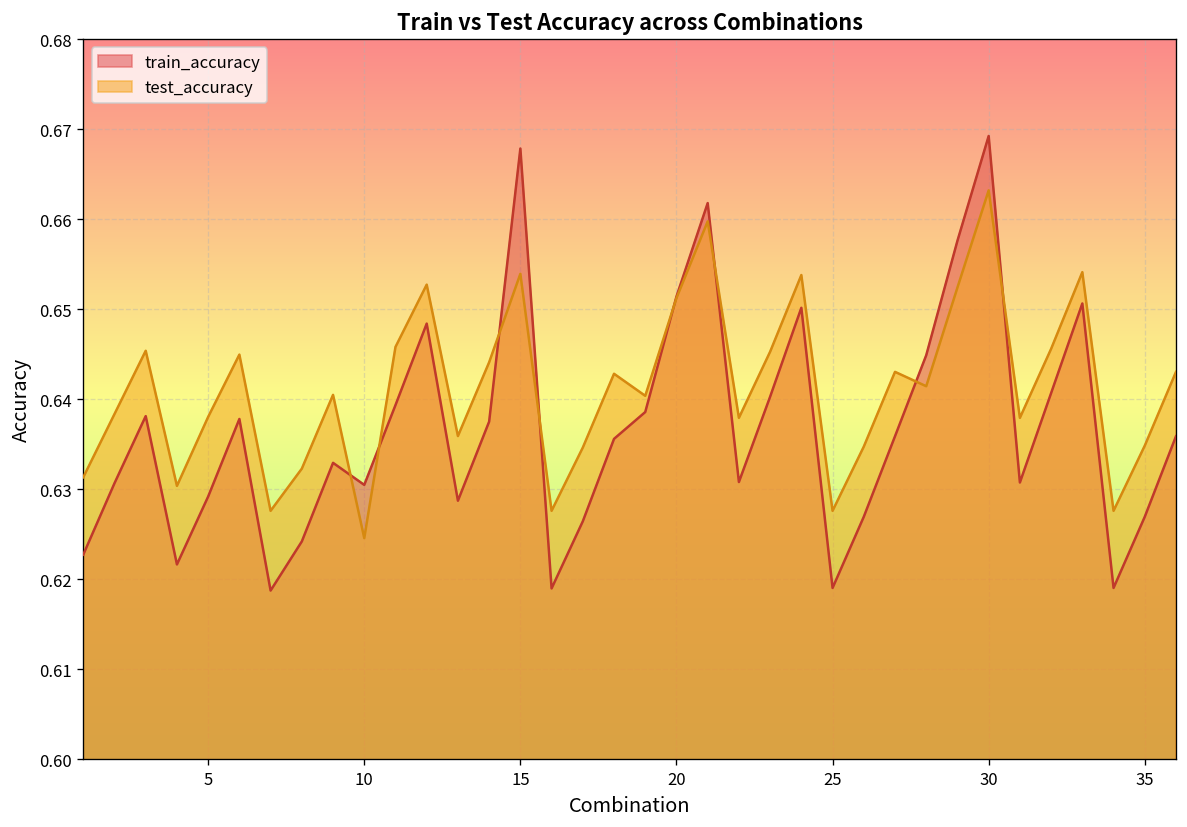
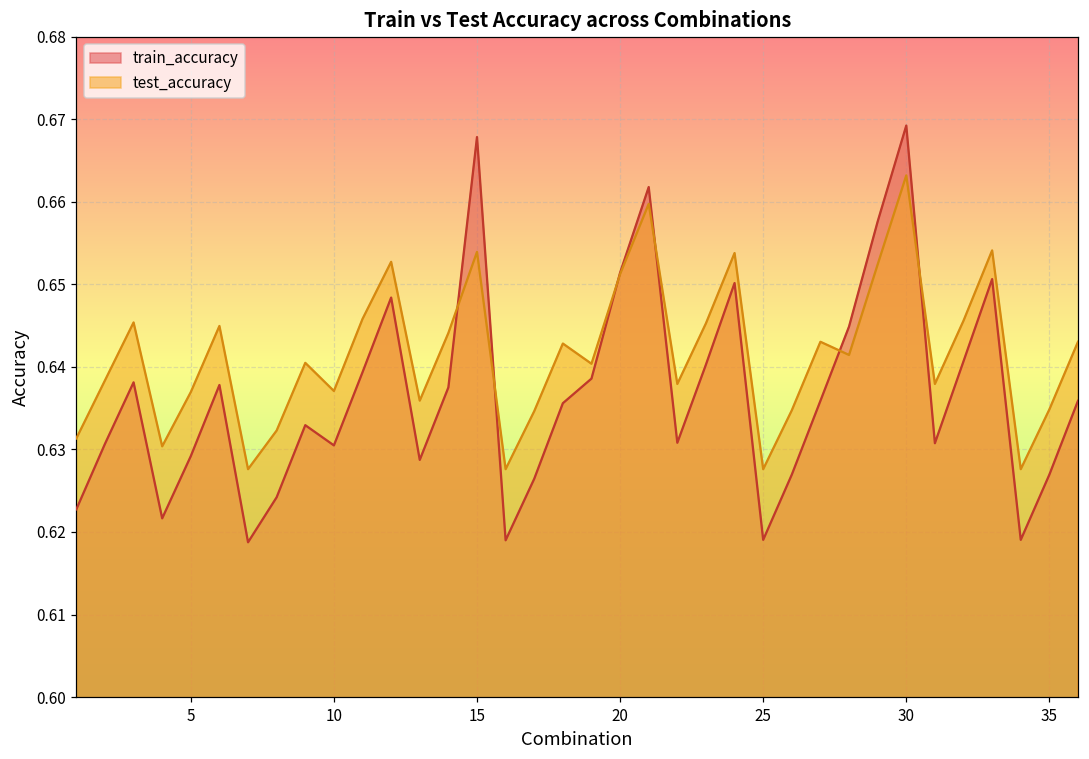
test_accuracy, 5: 0.638 -> 0.637
test_accuracy, 10: 0.625 -> 0.637
